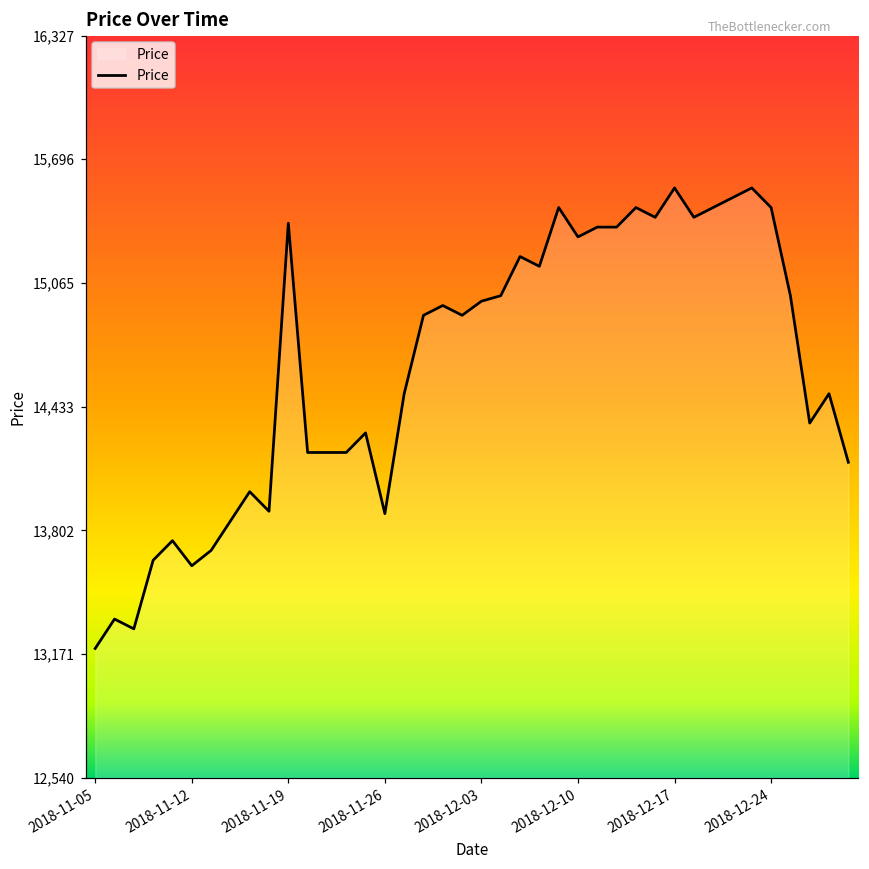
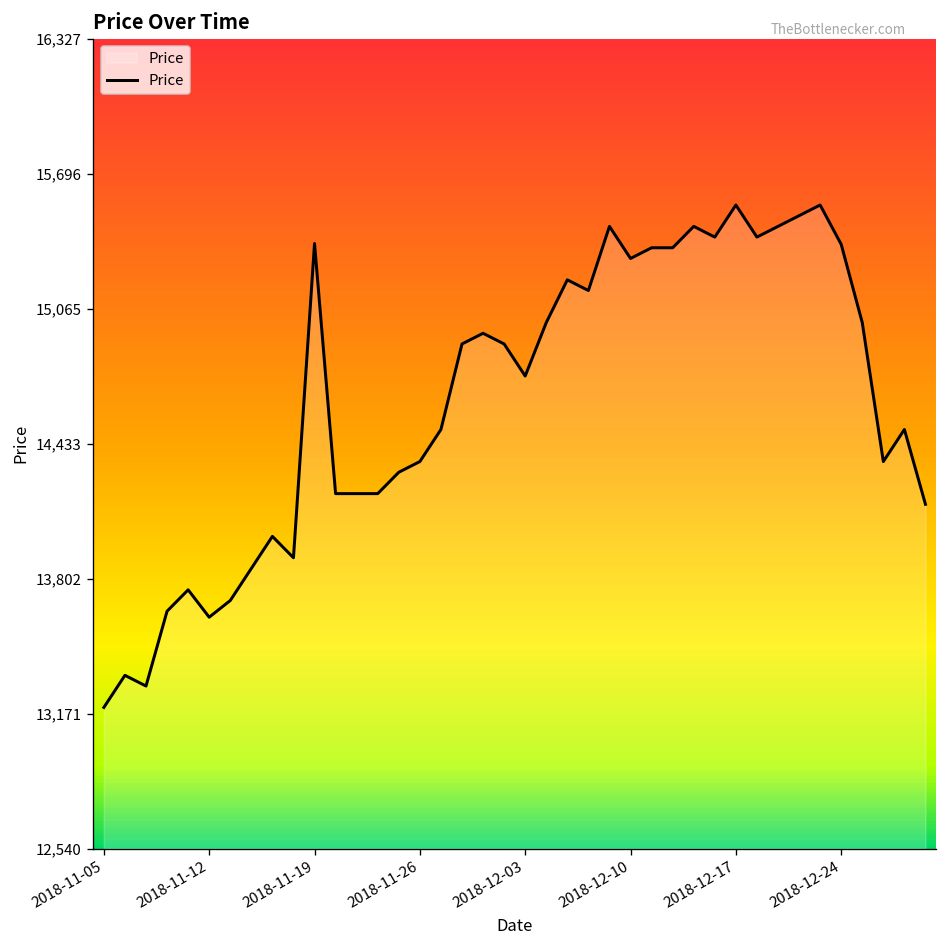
2018-11-26: 13,890 -> 14,350
2018-12-03: 14,970 -> 14,750
2018-12-24: 15,450 -> 15,370
